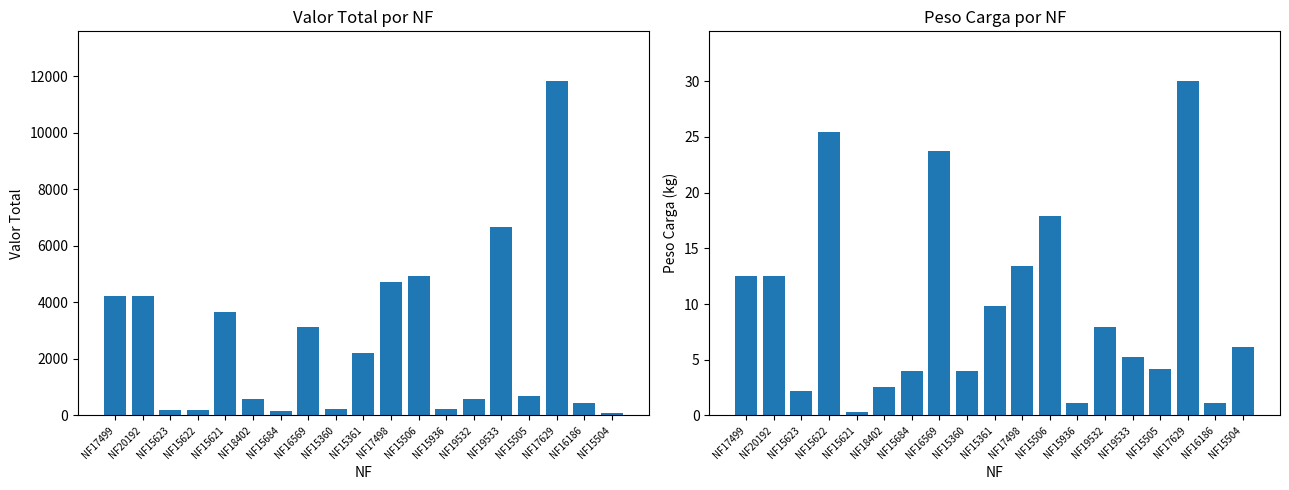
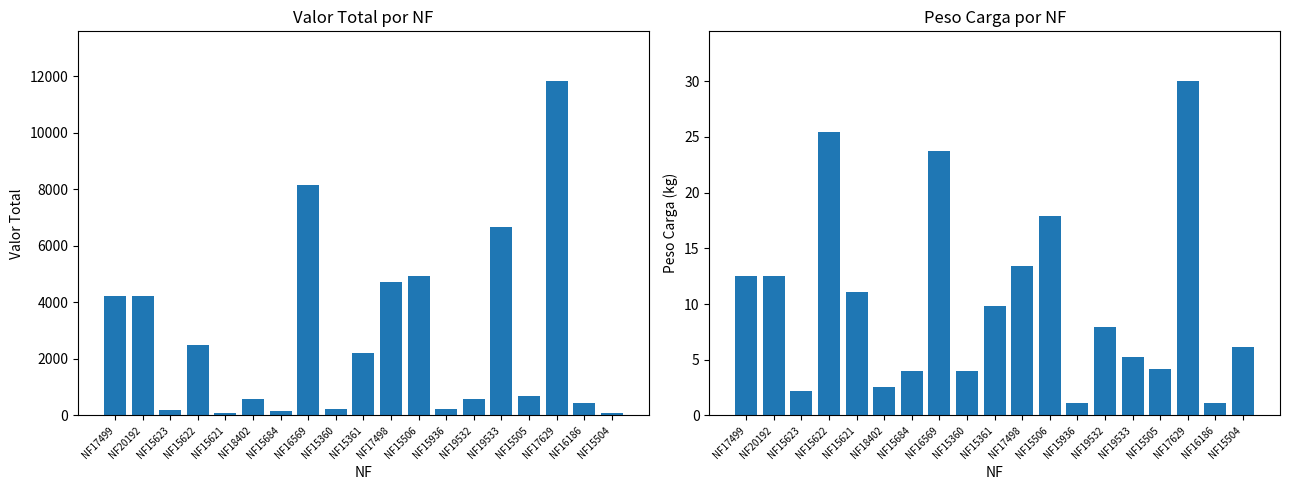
Valor Total por NF, NF15622: 200 -> 2500
Valor Total por NF, NF15621: 3700 -> 100
Valor Total por NF, NF16569: 3100 -> 8200
Peso Carga por NF, NF15621: 0.3 -> 11.1
